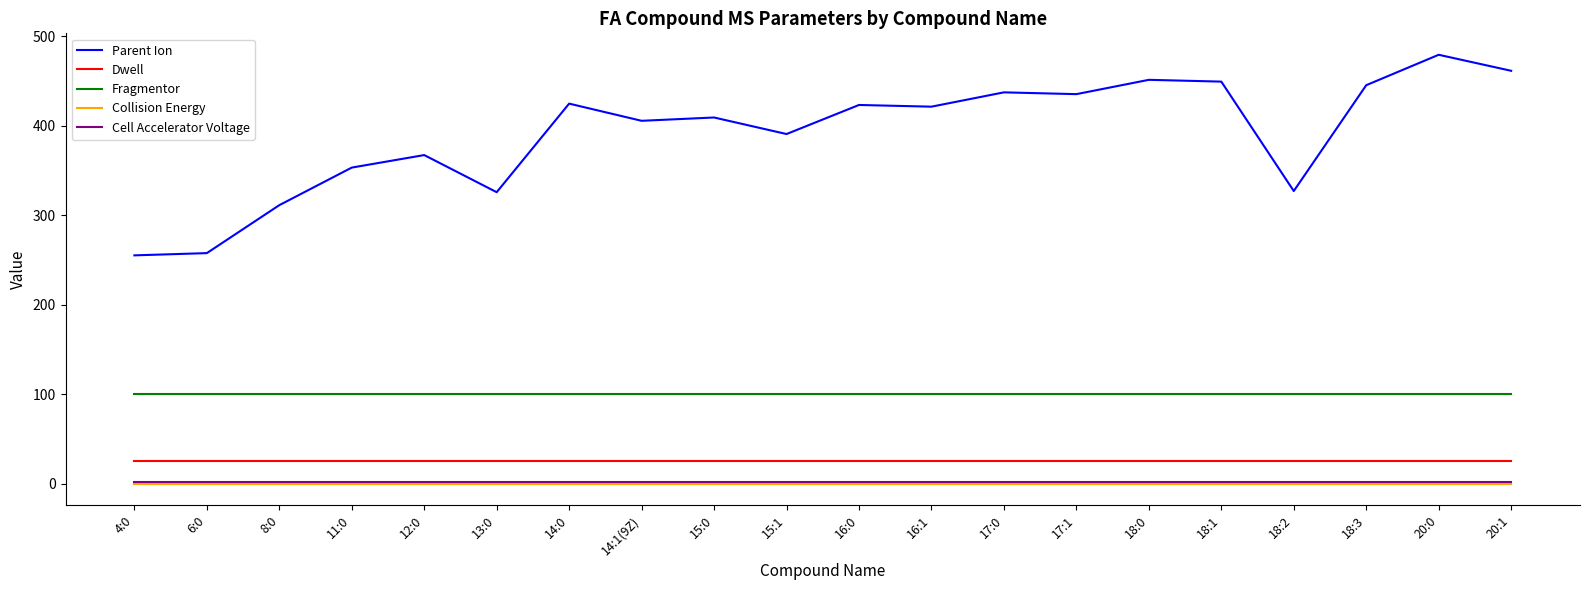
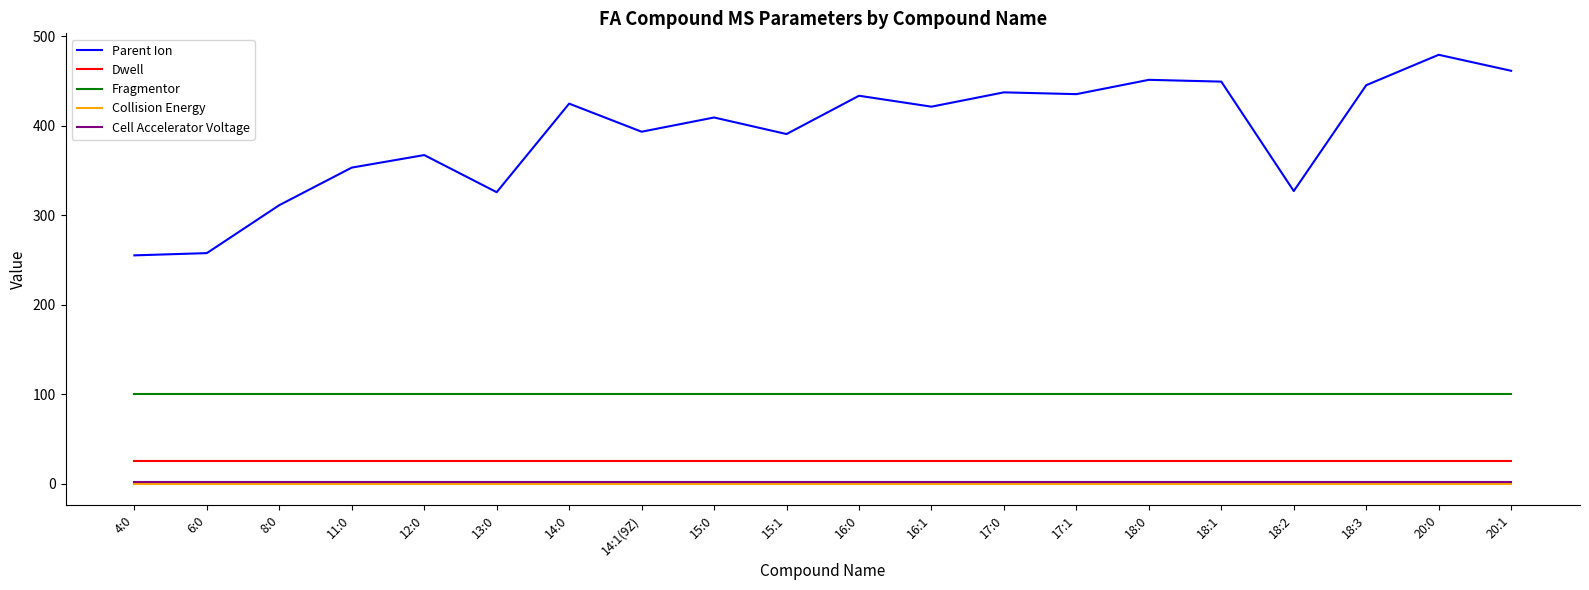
Parent Ion, 14:1(9Z): 410 -> 390
Parent Ion, 16:0: 420 -> 430
